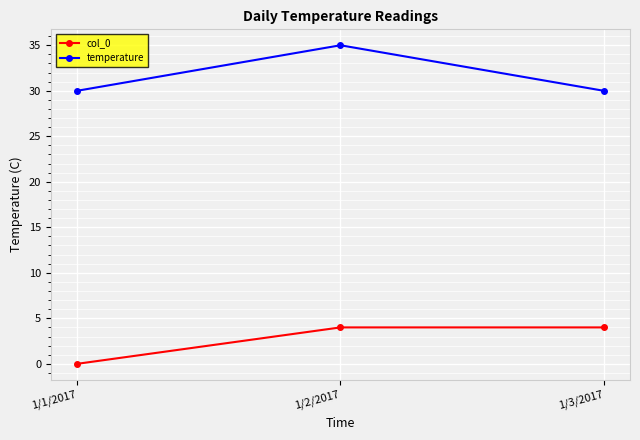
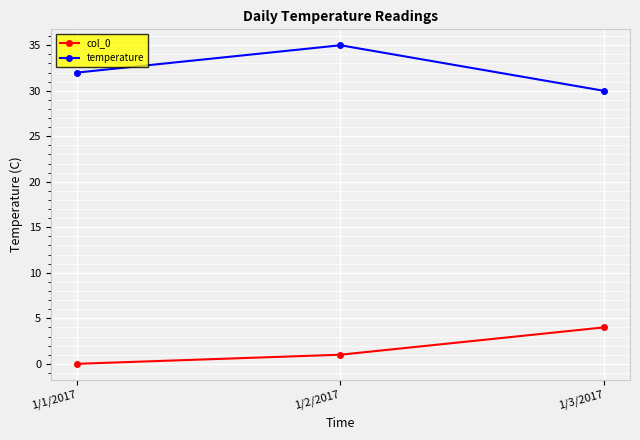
temperature, 1/1/2017: 30 -> 32
col_0, 1/2/2017: 4 -> 1
